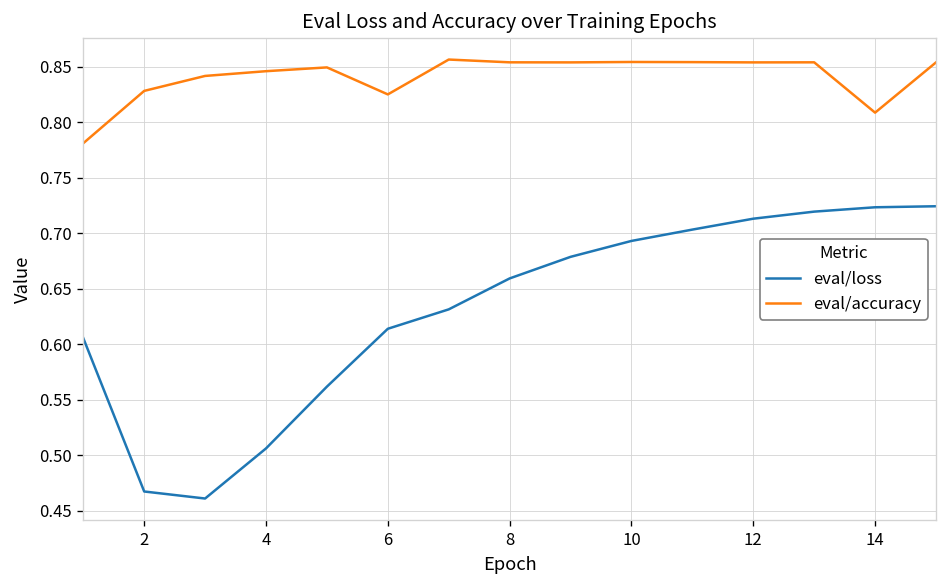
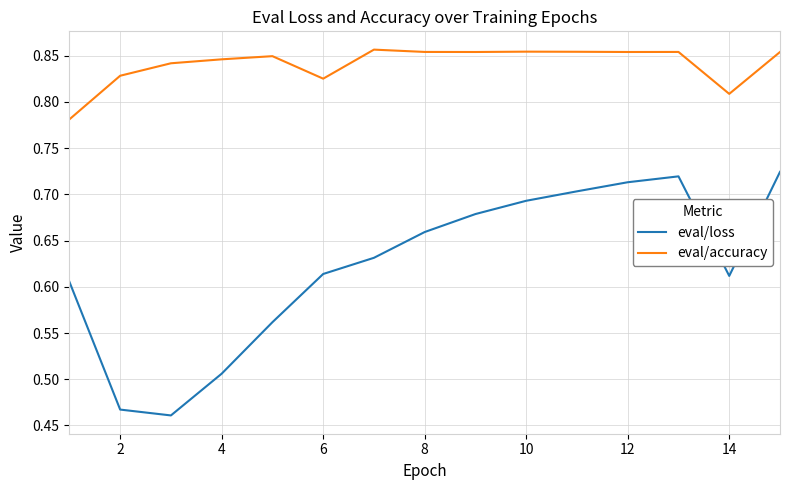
eval/loss, 14: 0.72 -> 0.61
